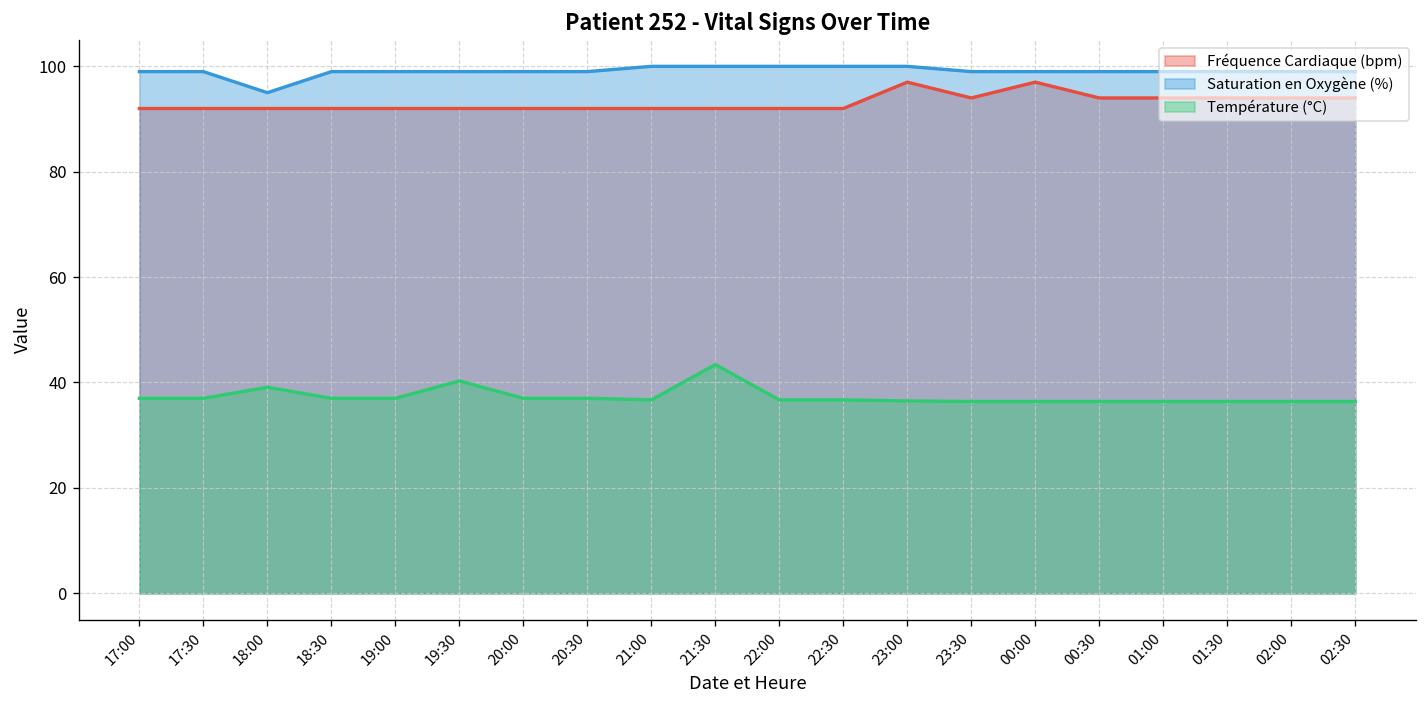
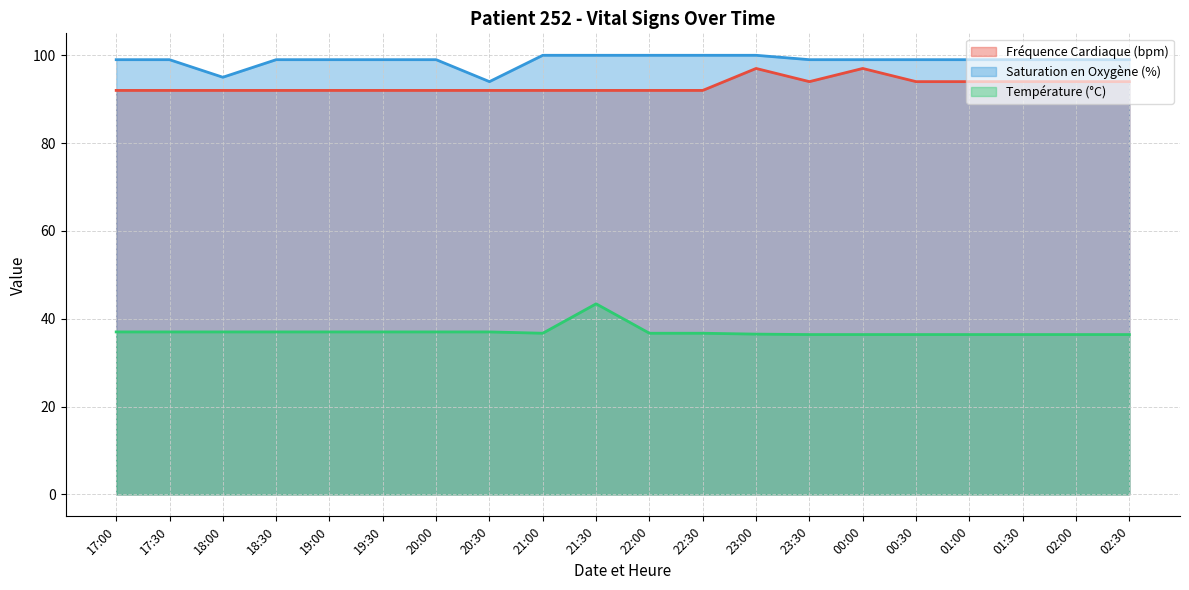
Température (°C), 18:00: 39 -> 37
Température (°C), 19:30: 40 -> 37
Saturation en Oxygène (%), 20:30: 99 -> 94
